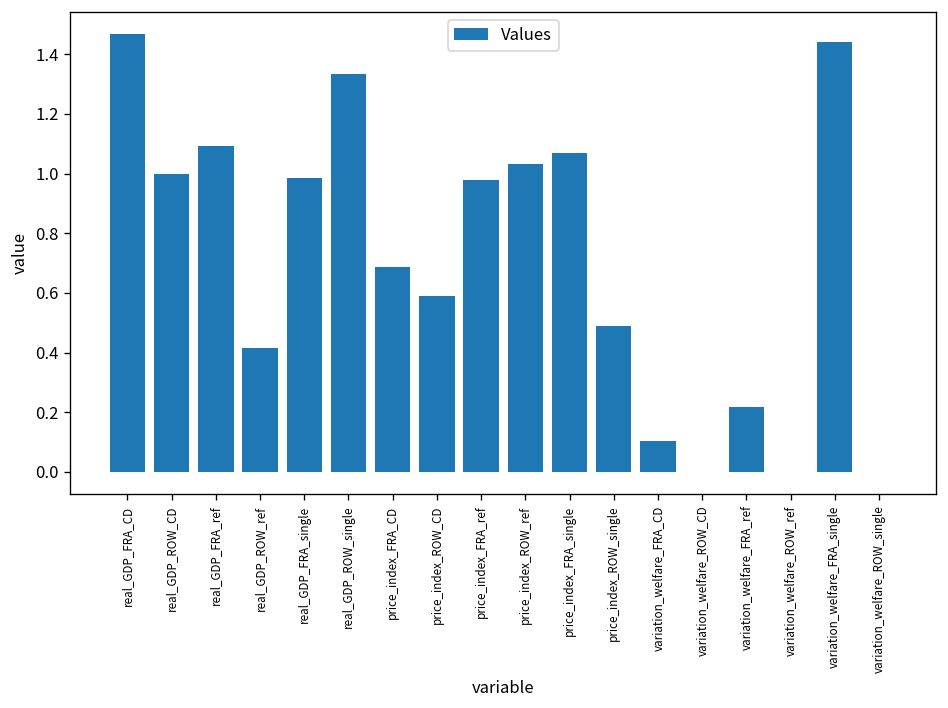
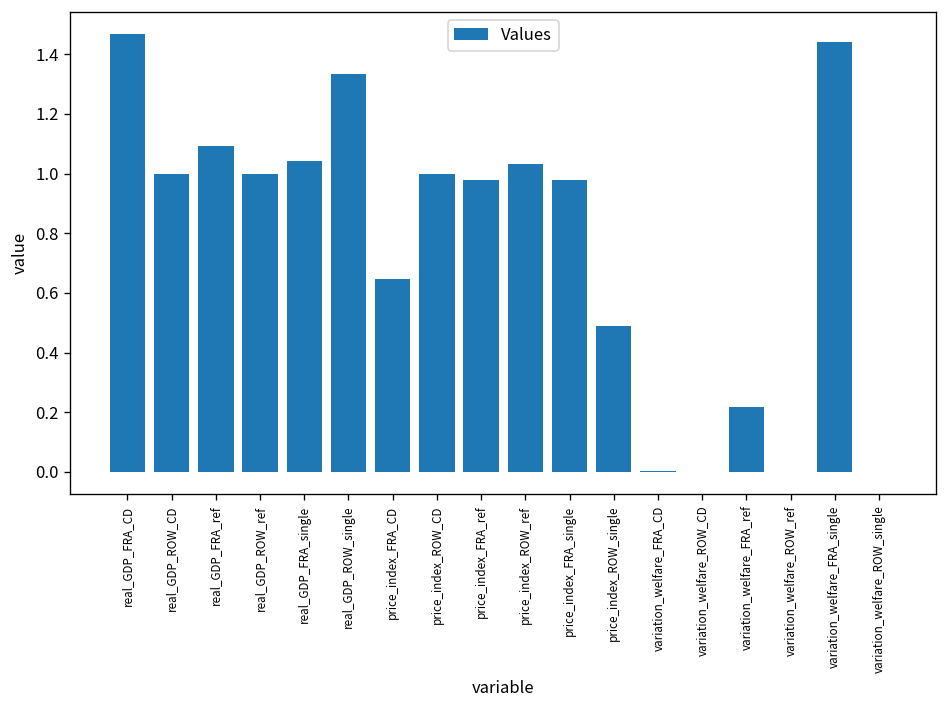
real_GDP_ROW_ref: 0.42 -> 1.00
real_GDP_FRA_single: 0.99 -> 1.04
price_index_FRA_CD: 0.69 -> 0.65
price_index_ROW_CD: 0.59 -> 1.00
price_index_FRA_single: 1.07 -> 0.98
variation_welfare_FRA_CD: 0.10 -> 0.00
